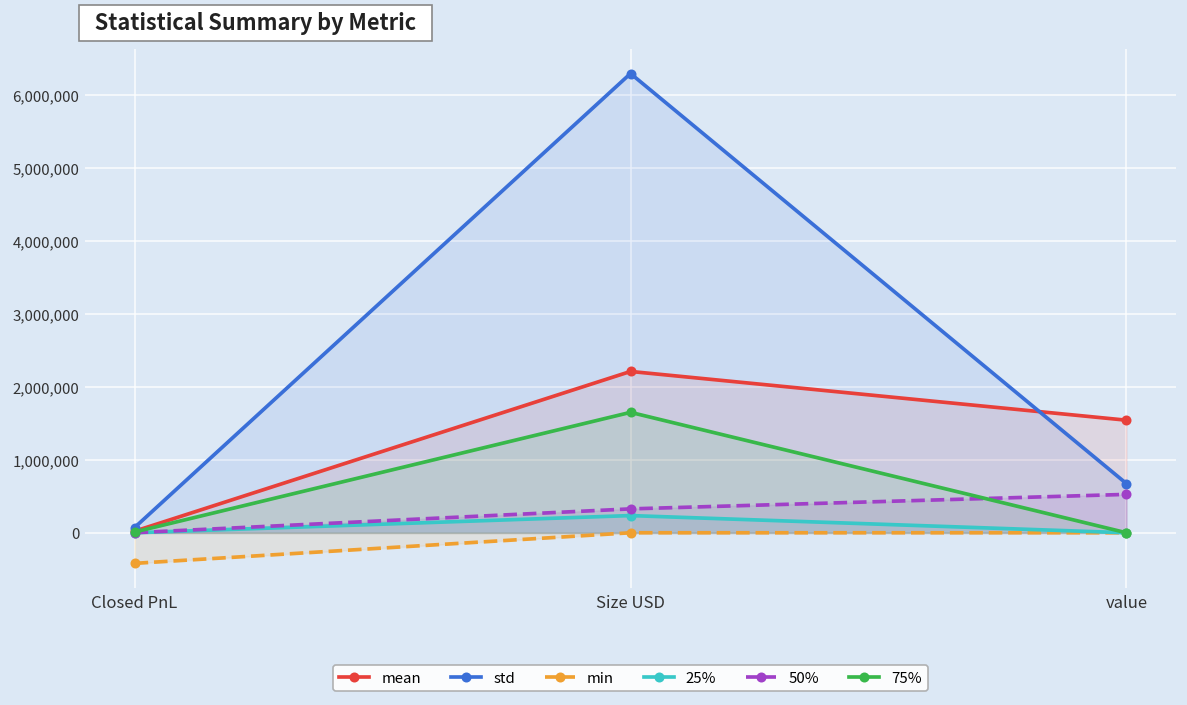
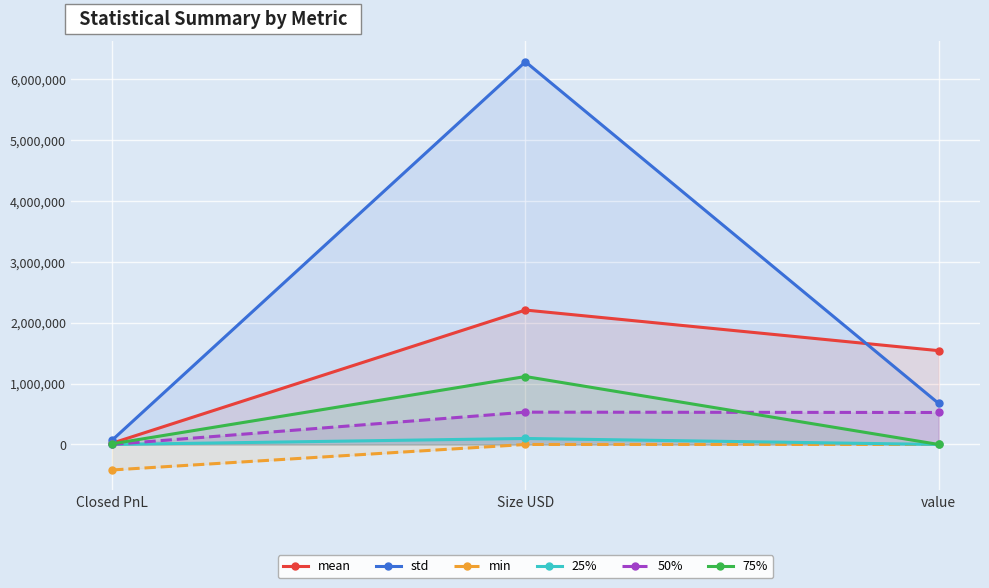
25%, Size USD: 200,000 -> 100,000
50%, Size USD: 300,000 -> 500,000
75%, Size USD: 1,600,000 -> 1,100,000
